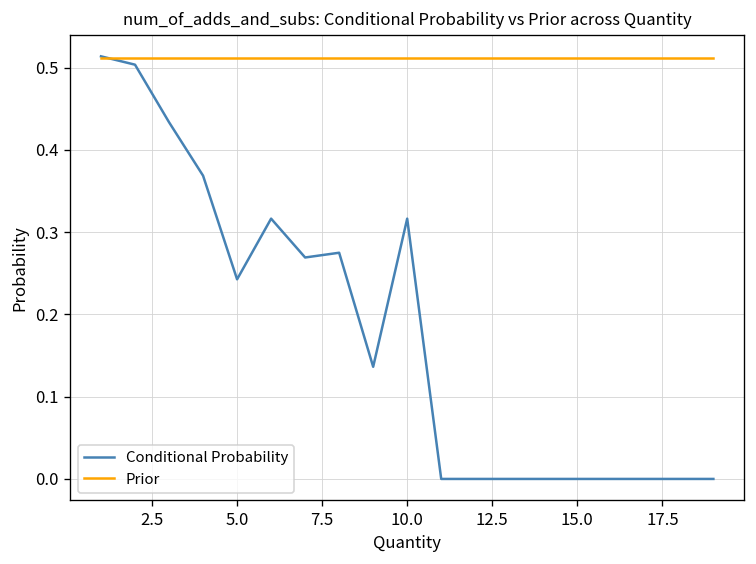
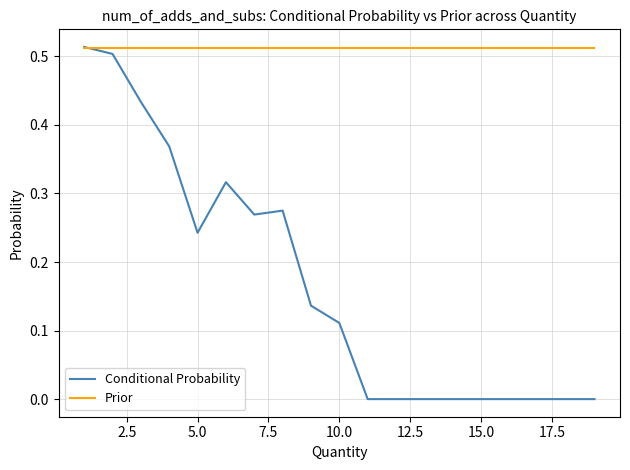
Conditional Probability, 10.0: 0.32 -> 0.11
